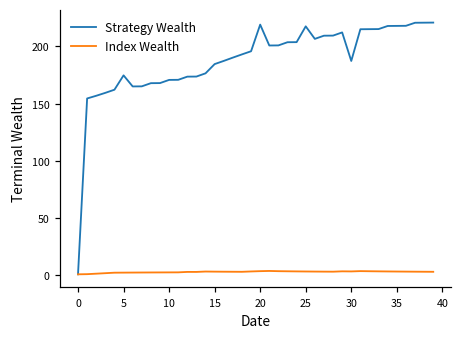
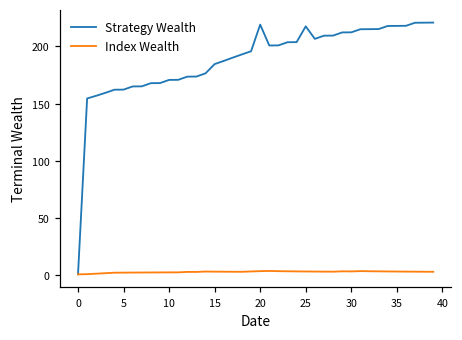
Strategy Wealth, 5: 175 -> 162
Strategy Wealth, 30: 187 -> 212
